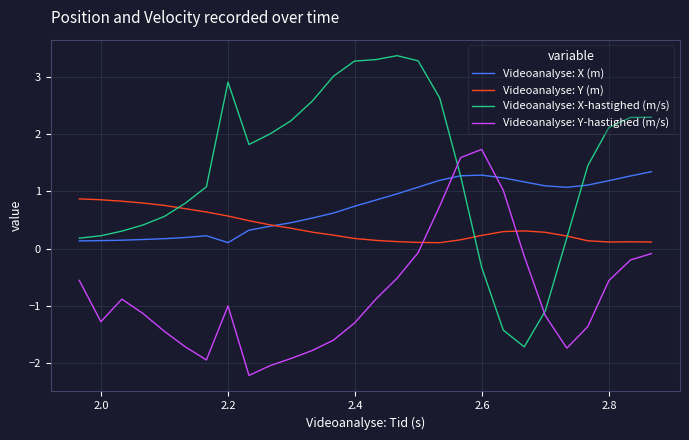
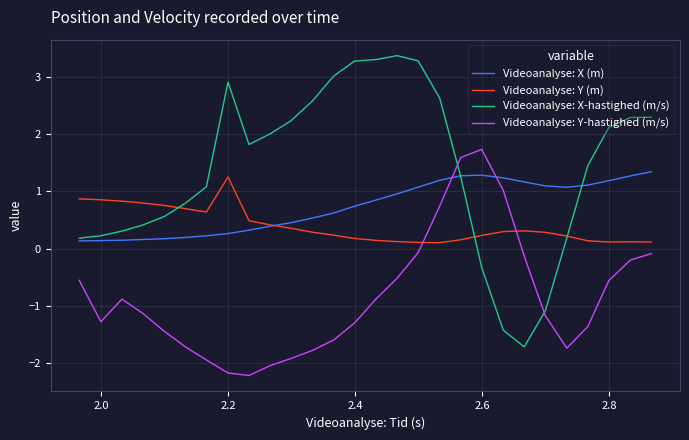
Videoanalyse: X (m), 2.2: 0.1 -> 0.3
Videoanalyse: Y (m), 2.2: 0.6 -> 1.3
Videoanalyse: Y-hastighed (m/s), 2.2: -1.0 -> -2.2
